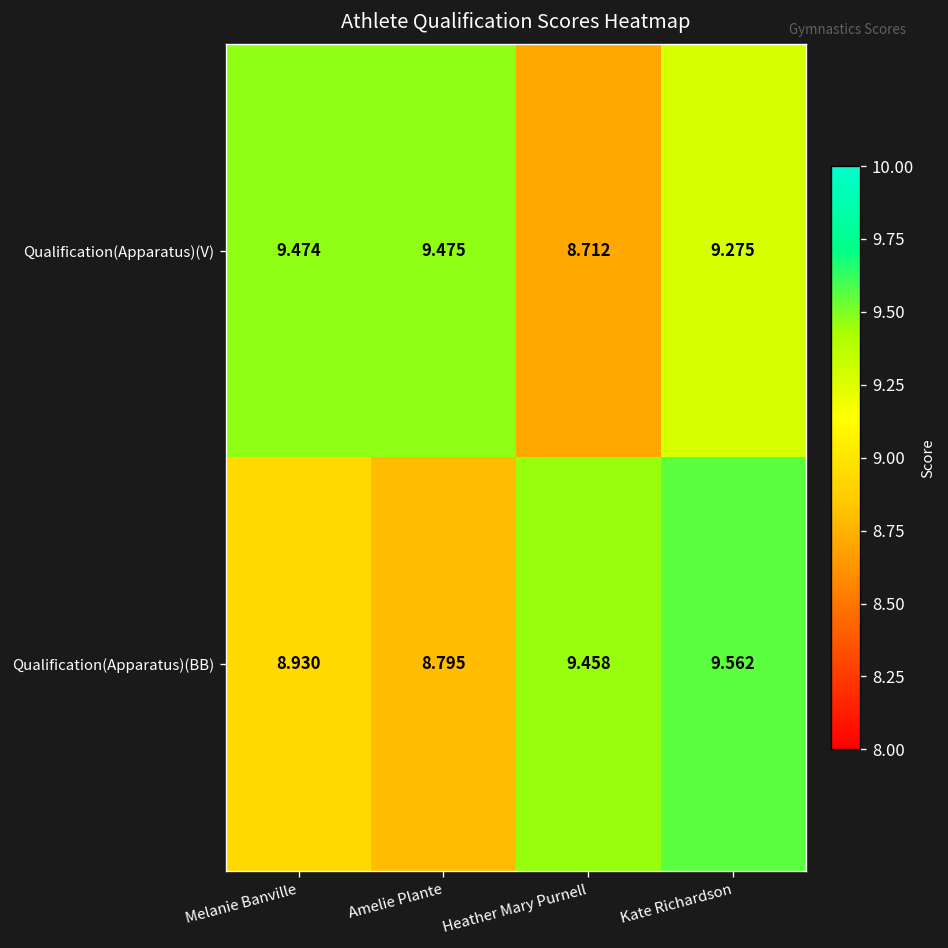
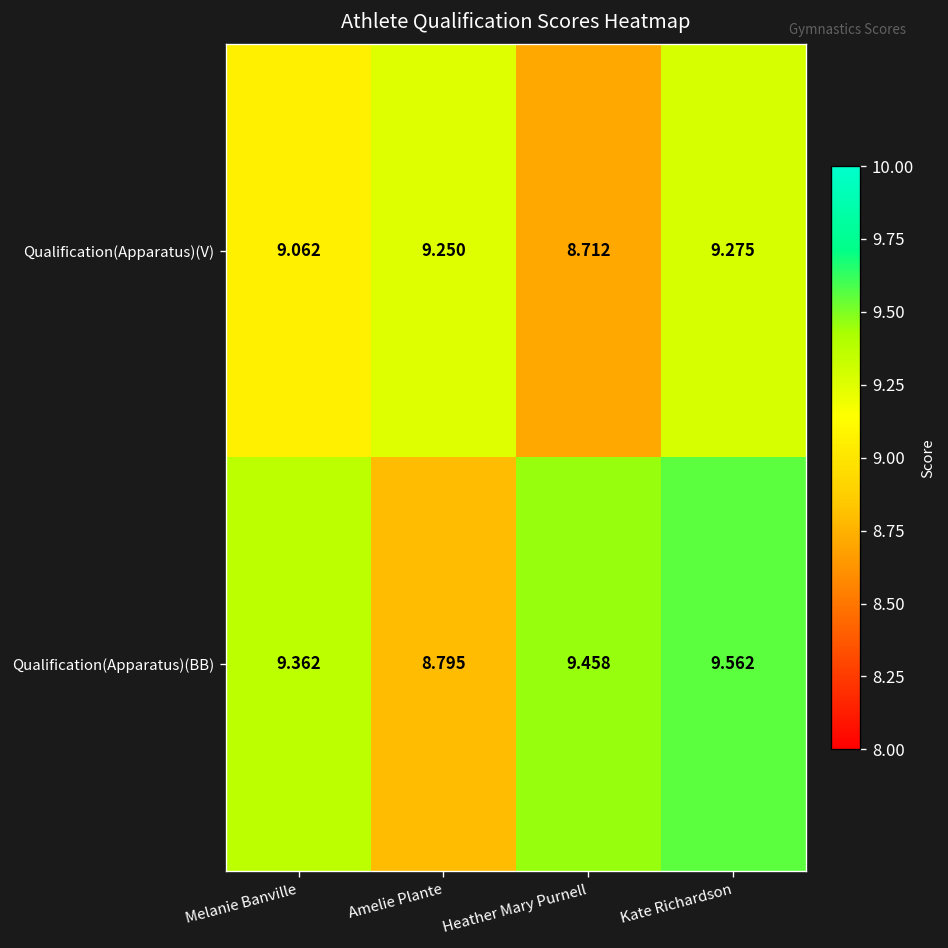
Qualification(Apparatus)(V), Melanie Banville: 9.474 -> 9.062
Qualification(Apparatus)(V), Amelie Plante: 9.475 -> 9.250
Qualification(Apparatus)(BB), Melanie Banville: 8.930 -> 9.362
